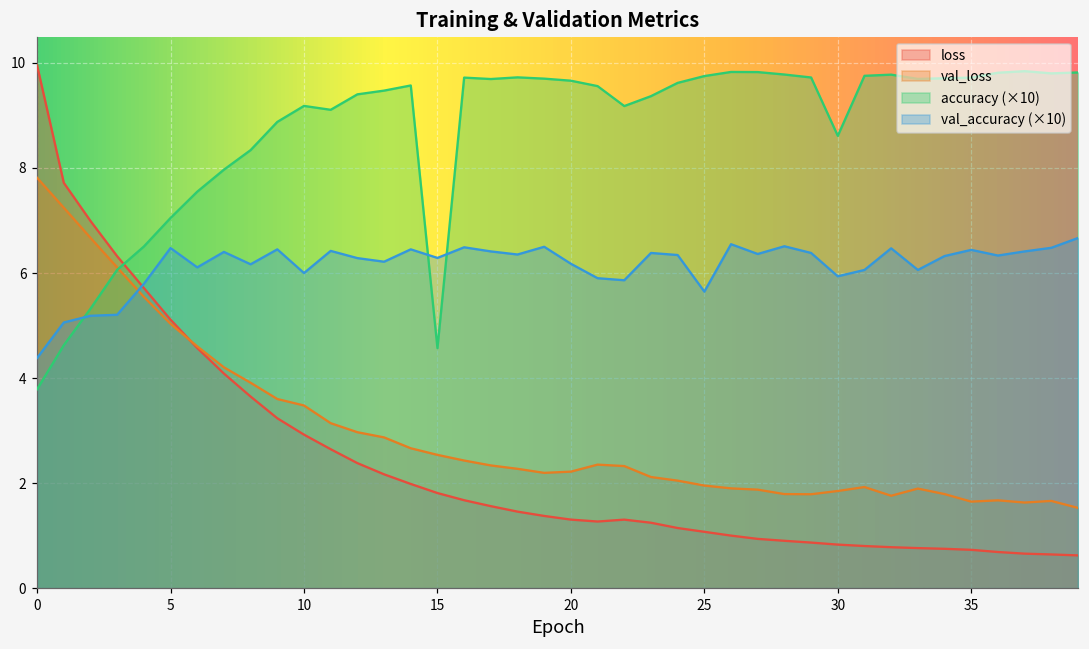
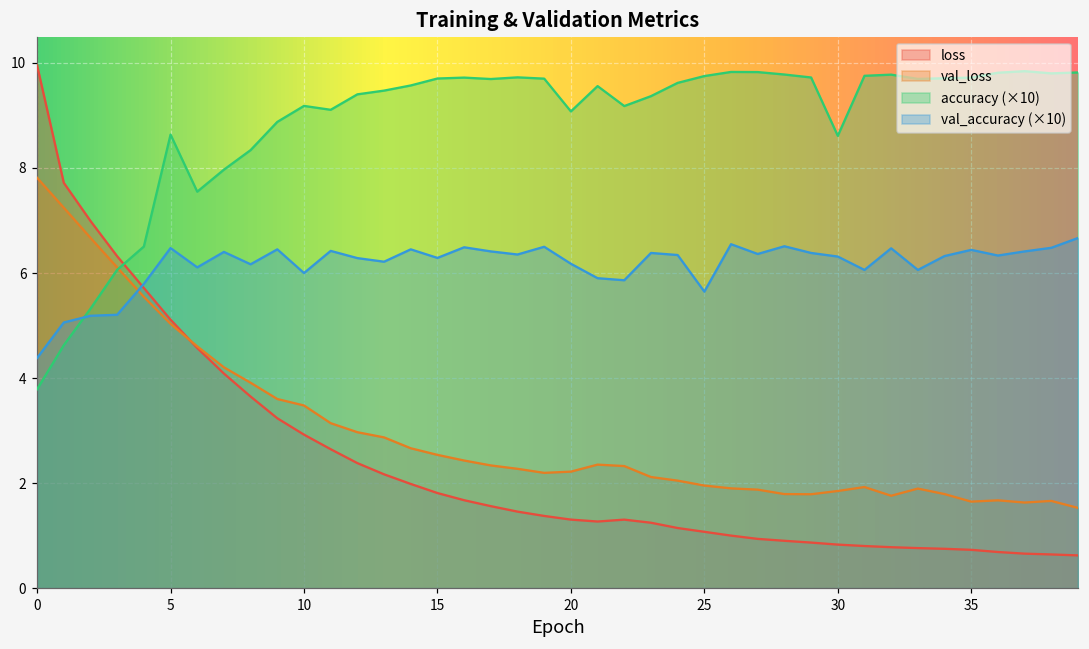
accuracy (×10), 5: 7.0 -> 8.6
accuracy (×10), 15: 4.6 -> 9.7
accuracy (×10), 20: 9.7 -> 9.1
val_accuracy (×10), 30: 5.9 -> 6.3
